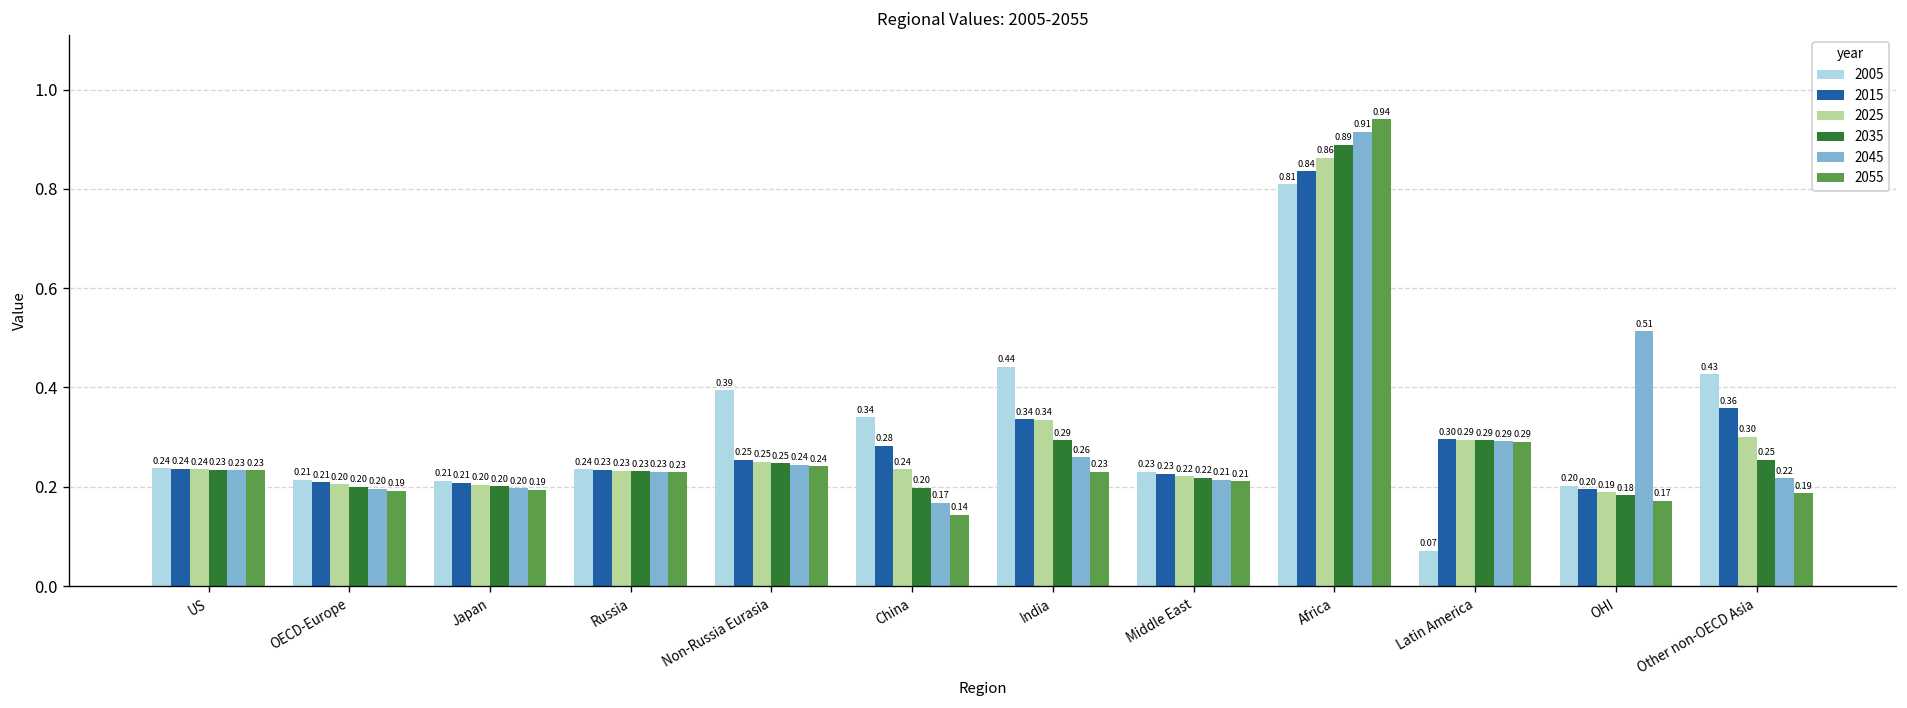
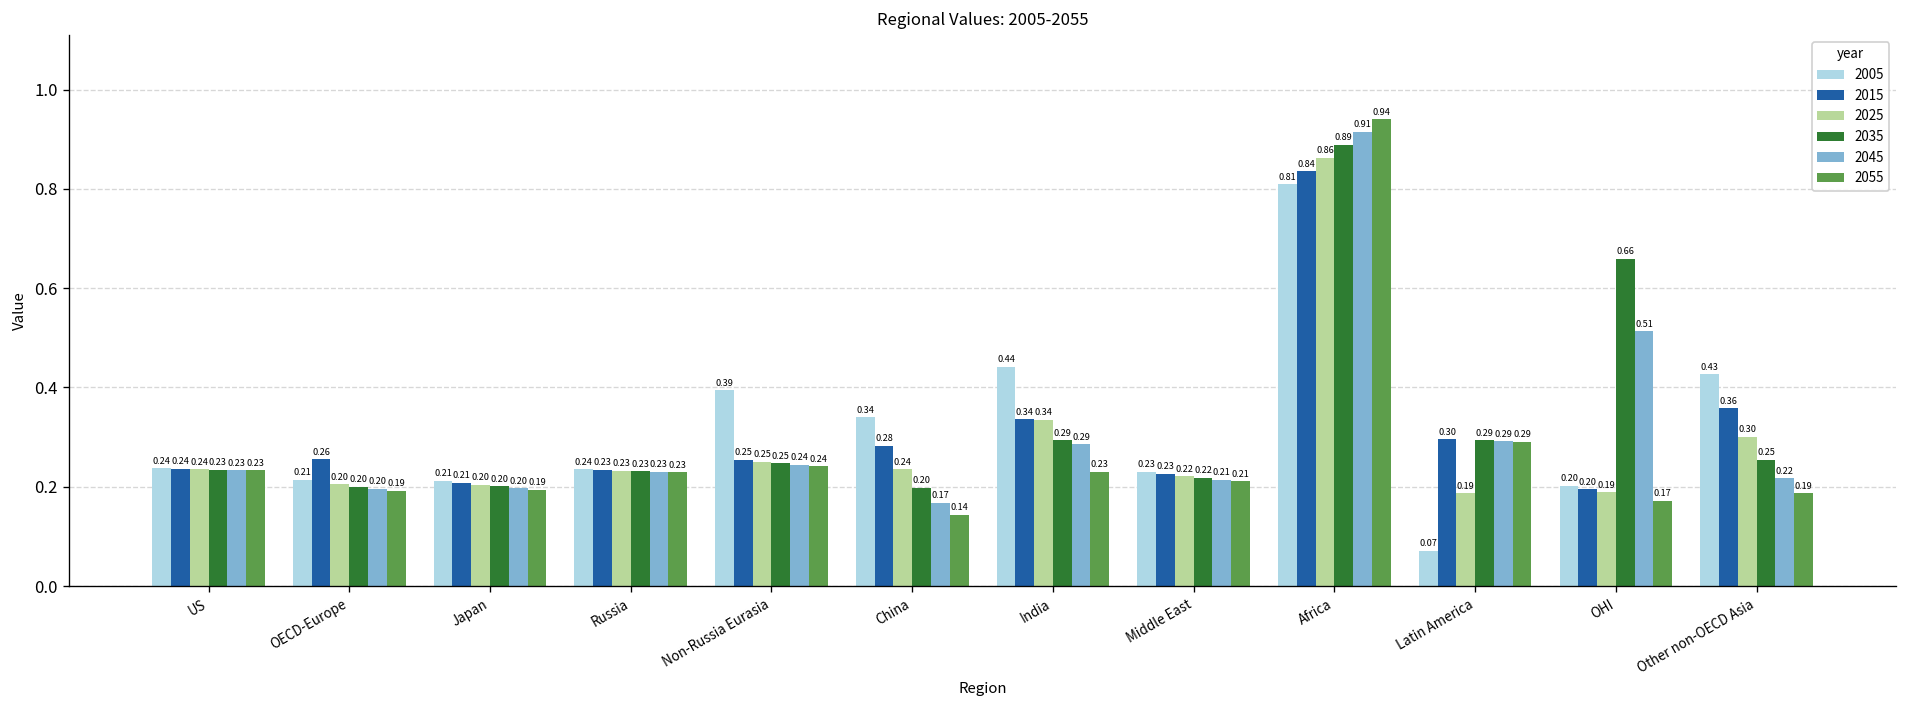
2015, OECD-Europe: 0.21 -> 0.26
2045, India: 0.26 -> 0.29
2025, Latin America: 0.29 -> 0.19
2035, OHI: 0.18 -> 0.66
